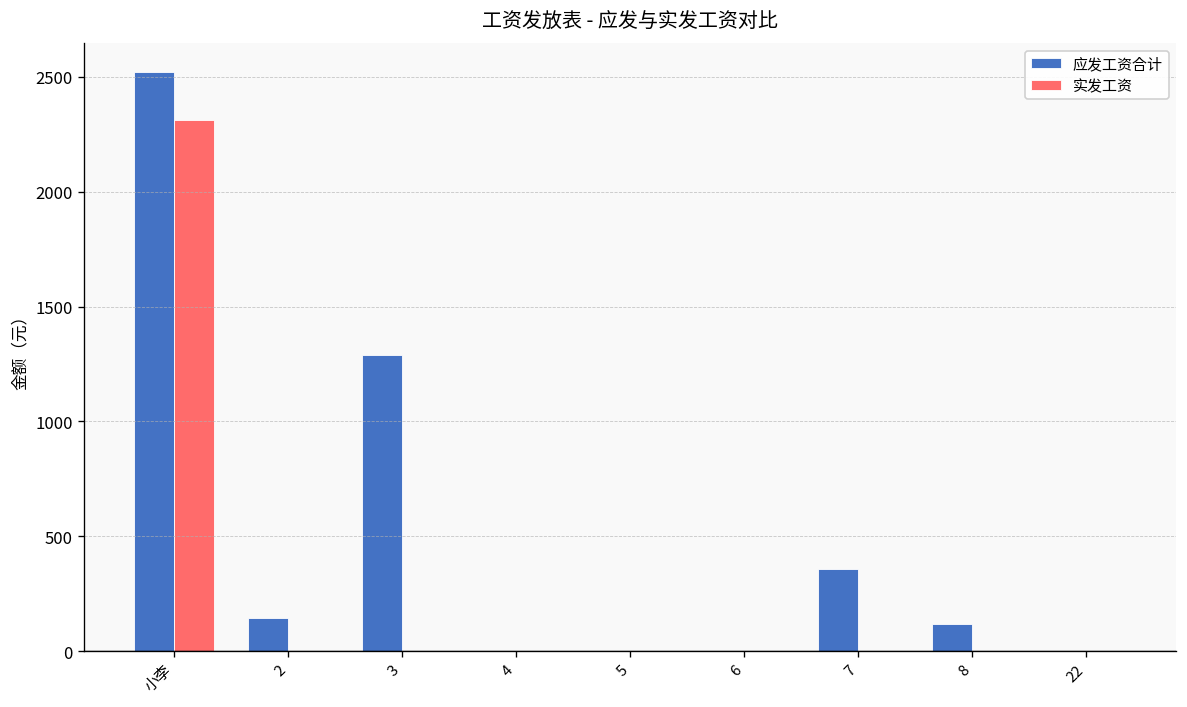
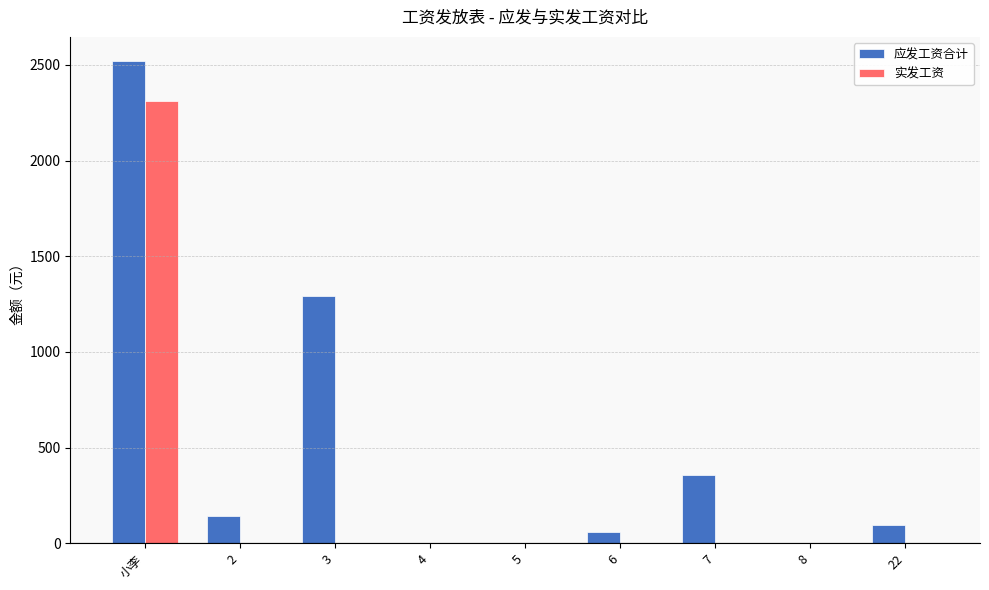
应发工资合计, 6: 0 -> 60
应发工资合计, 8: 120 -> 0
应发工资合计, 22: 0 -> 100
